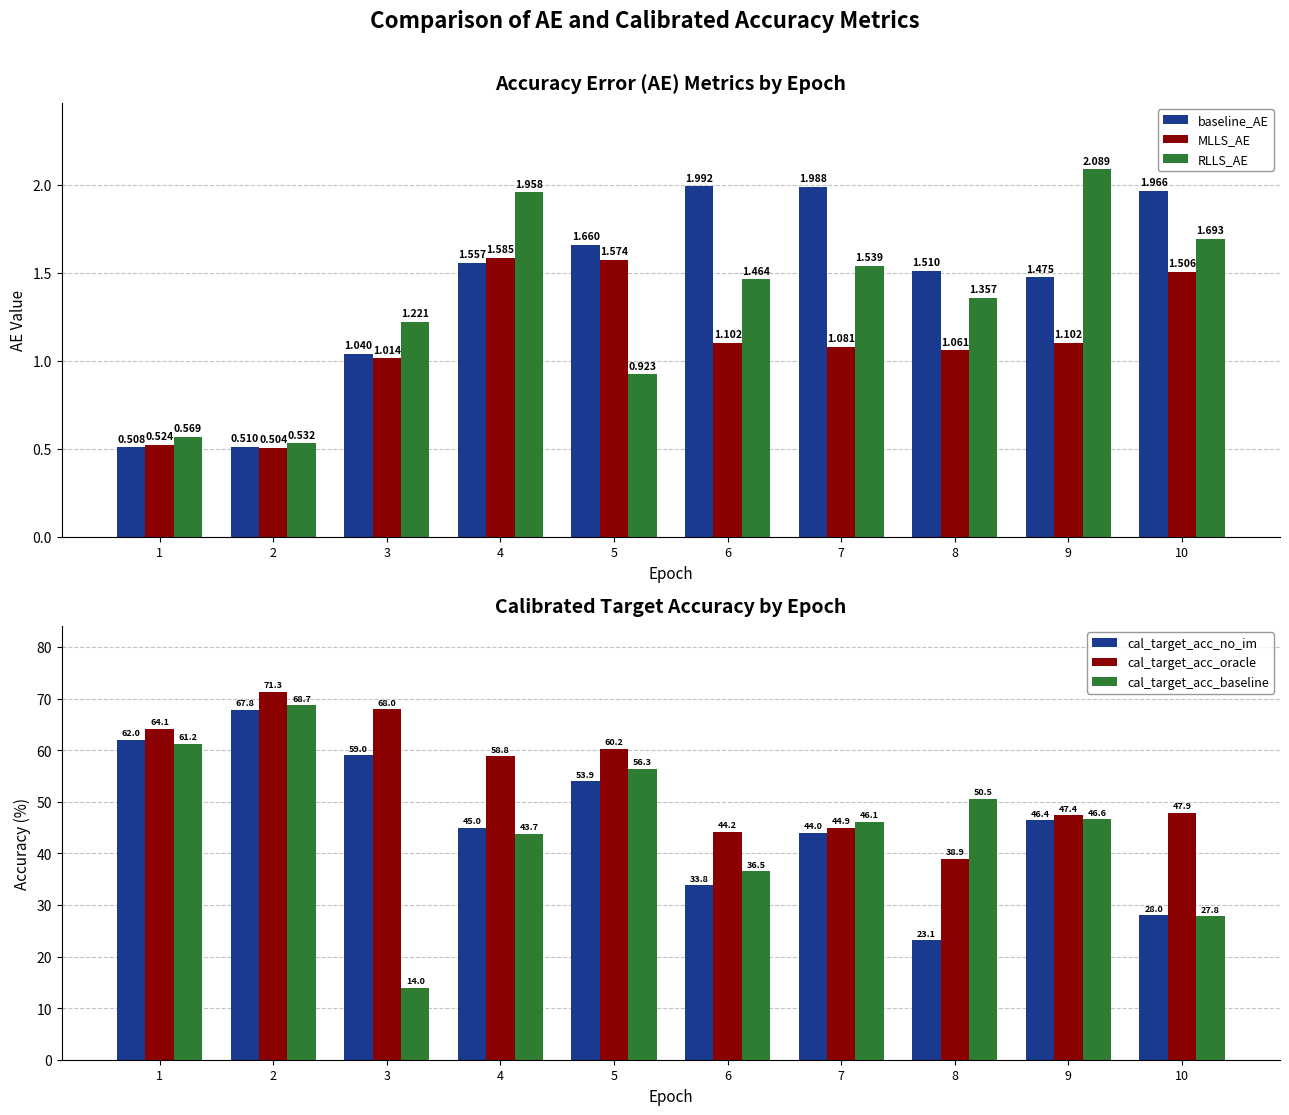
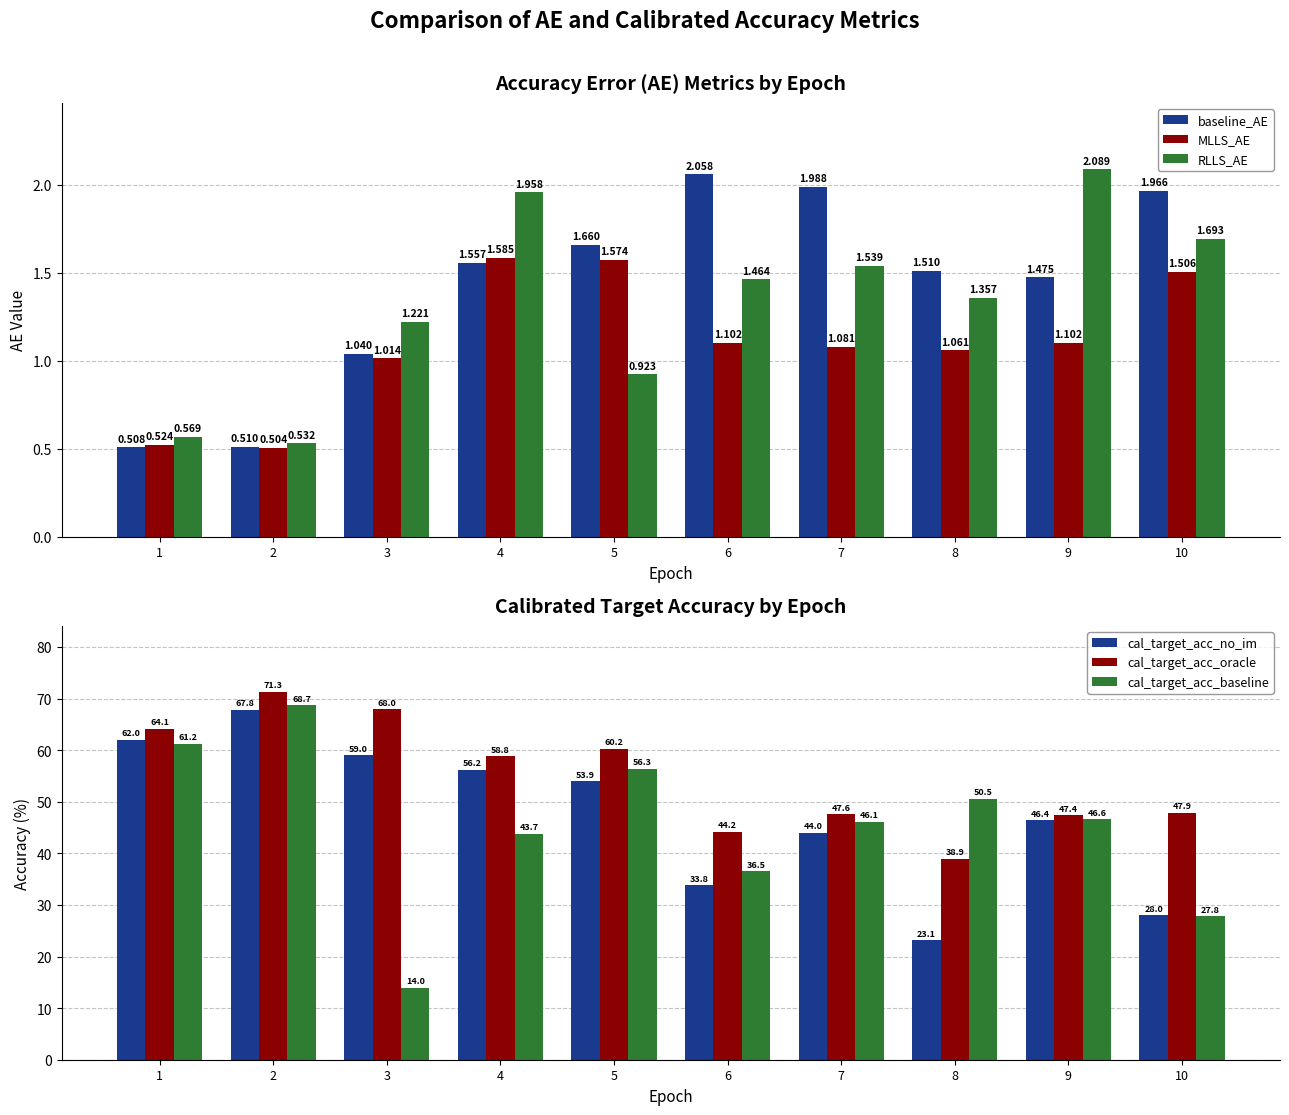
Accuracy Error (AE) Metrics by Epoch, baseline_AE, 6: 1.992 -> 2.058
Calibrated Target Accuracy by Epoch, cal_target_acc_no_im, 4: 45.0 -> 56.2
Calibrated Target Accuracy by Epoch, cal_target_acc_oracle, 7: 44.9 -> 47.6
